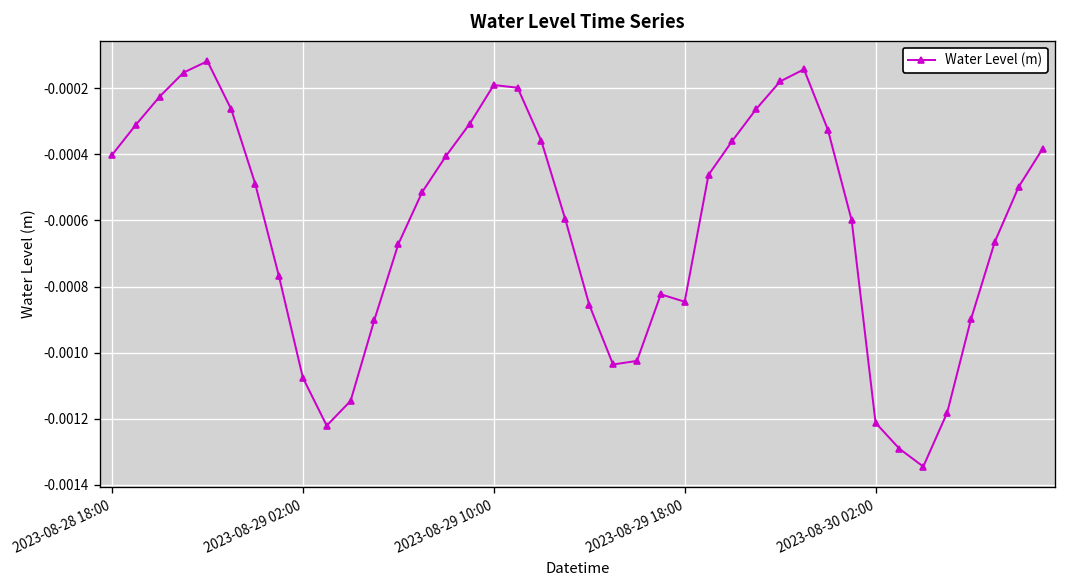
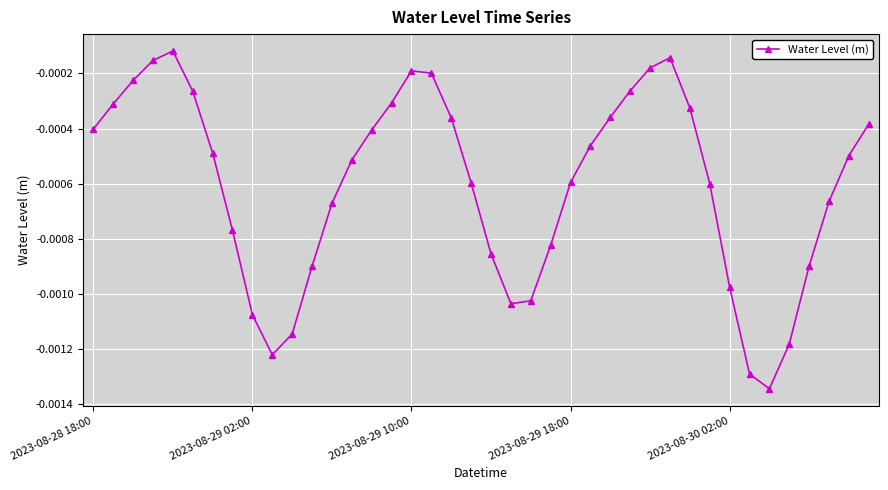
2023-08-29 18:00: -0.00085 -> -0.00060
2023-08-30 02:00: -0.00121 -> -0.00098
